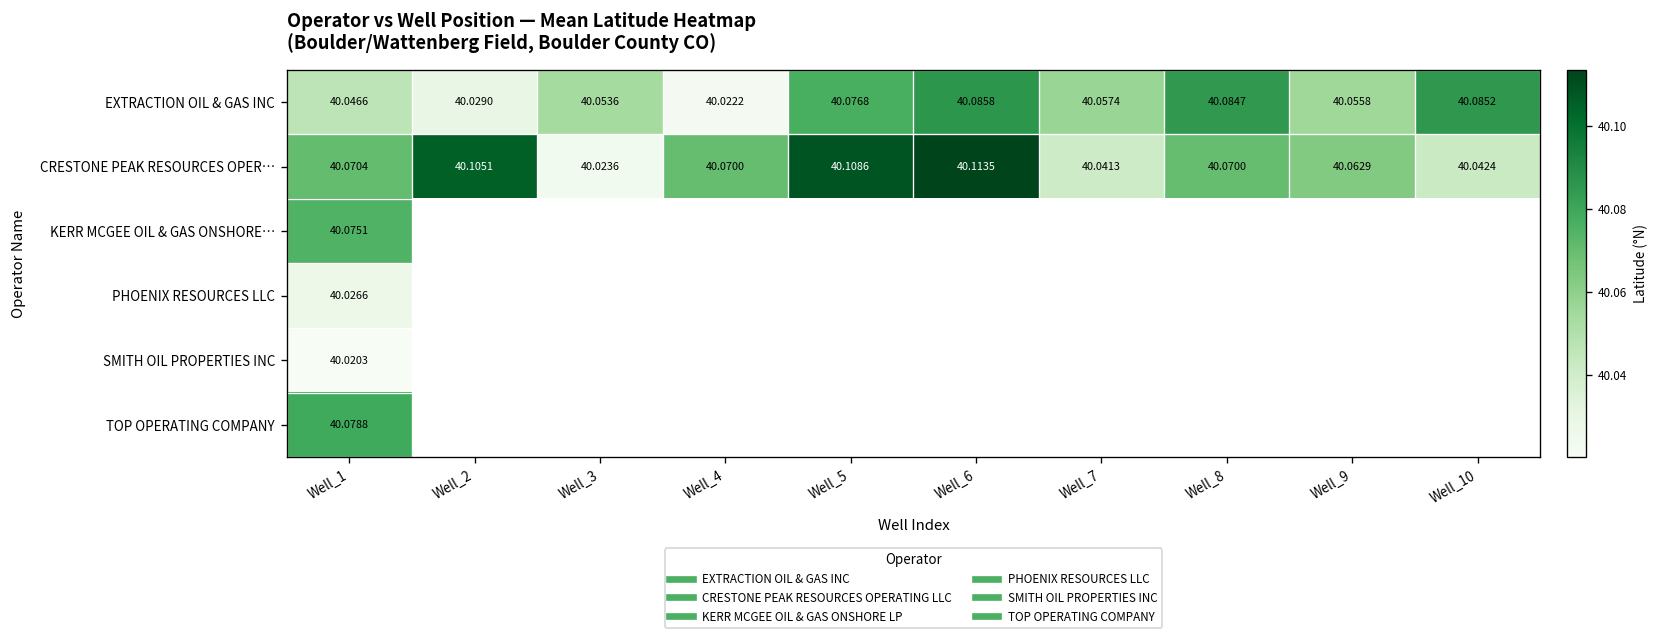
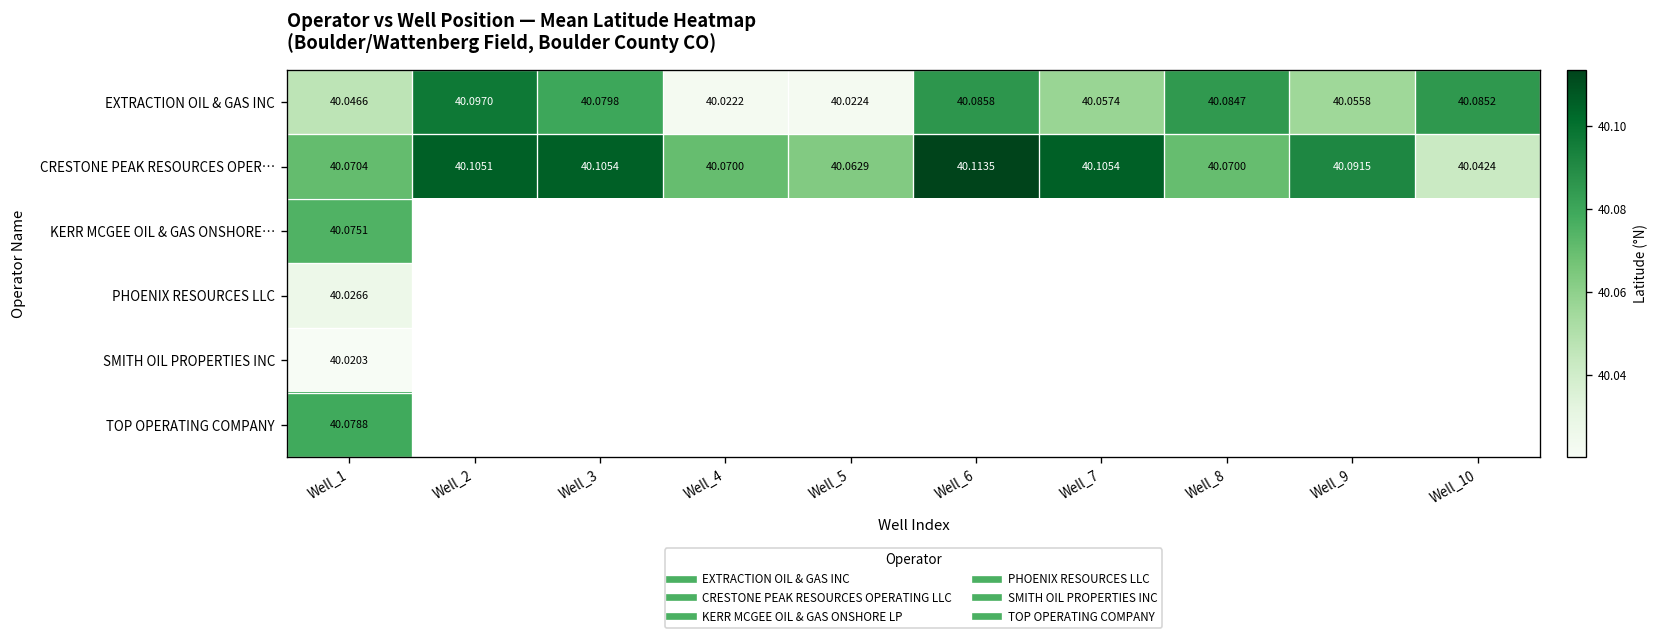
EXTRACTION OIL & GAS INC, Well_2: 40.0290 -> 40.0970
EXTRACTION OIL & GAS INC, Well_3: 40.0536 -> 40.0798
EXTRACTION OIL & GAS INC, Well_5: 40.0768 -> 40.0224
CRESTONE PEAK RESOURCES OPER…, Well_3: 40.0236 -> 40.1054
CRESTONE PEAK RESOURCES OPER…, Well_5: 40.1086 -> 40.0629
CRESTONE PEAK RESOURCES OPER…, Well_7: 40.0413 -> 40.1054
CRESTONE PEAK RESOURCES OPER…, Well_9: 40.0629 -> 40.0915
